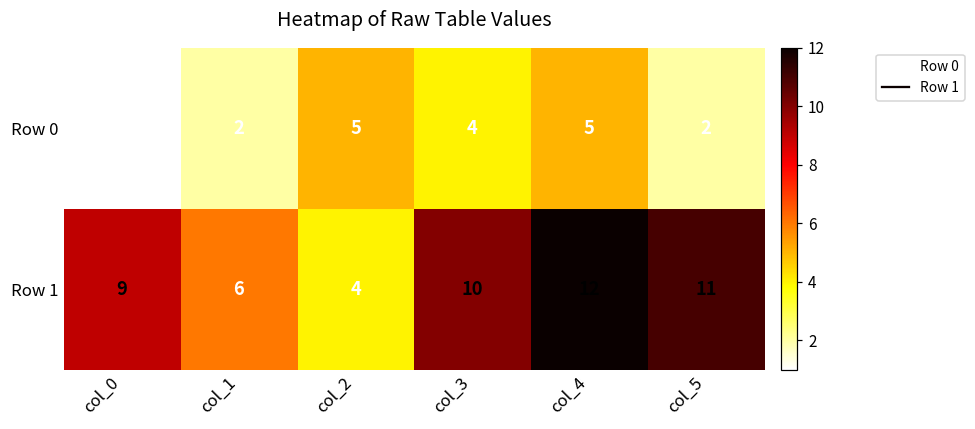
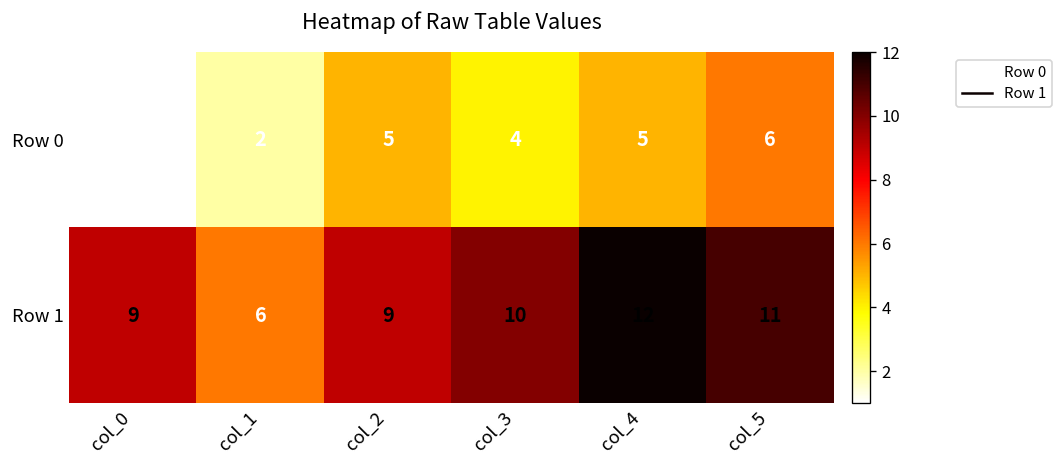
Row 0, col_5: 2 -> 6
Row 1, col_2: 4 -> 9
